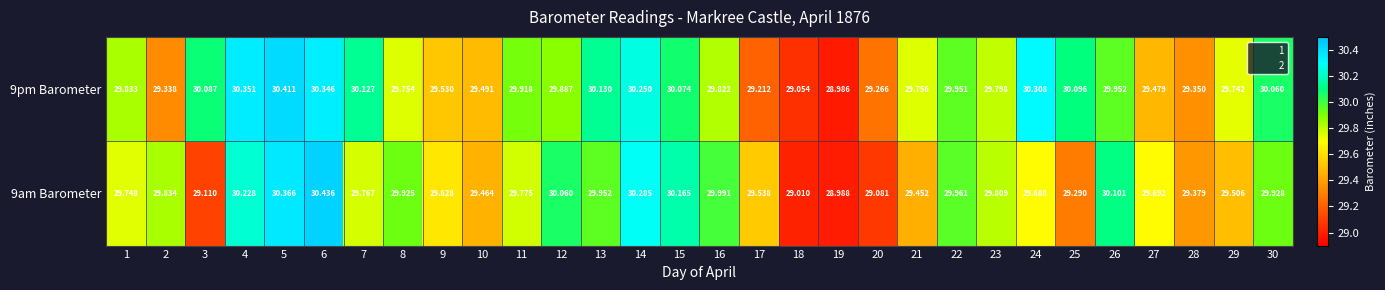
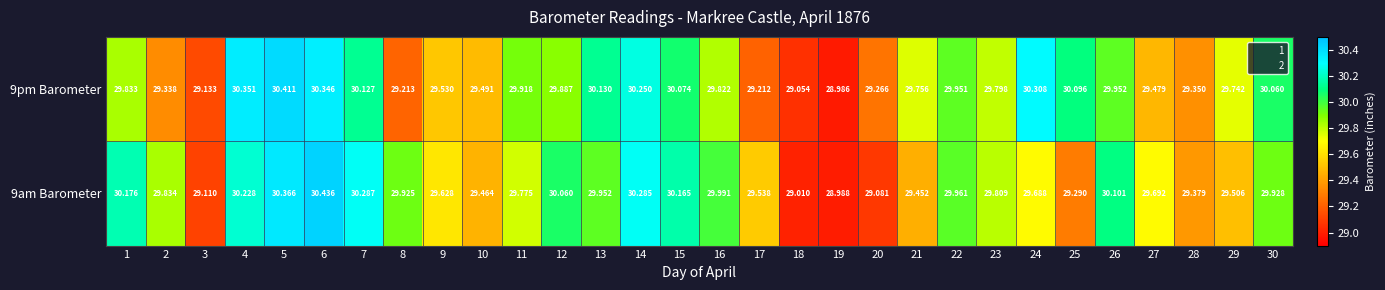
9pm Barometer, 3: 30.087 -> 29.133
9pm Barometer, 8: 29.754 -> 29.213
9am Barometer, 1: 29.748 -> 30.176
9am Barometer, 7: 29.767 -> 30.287
